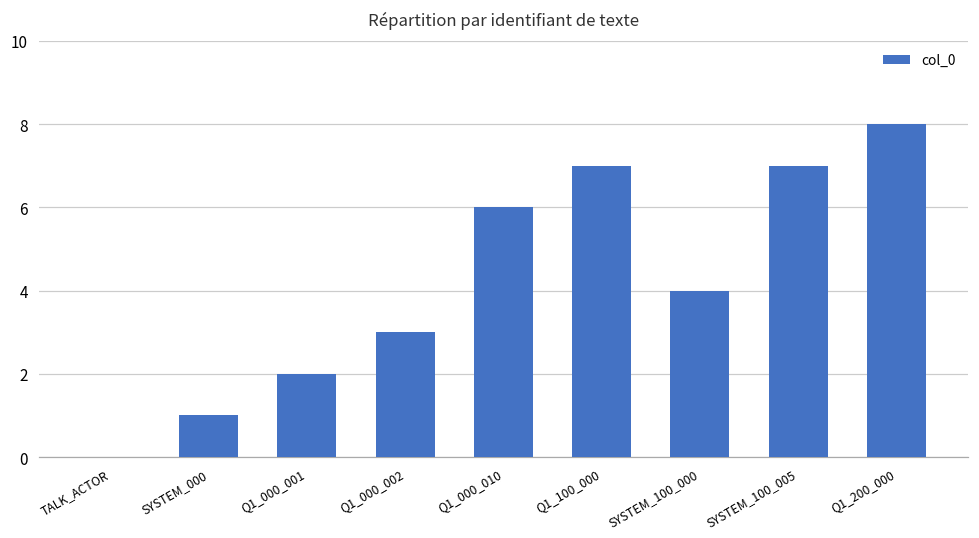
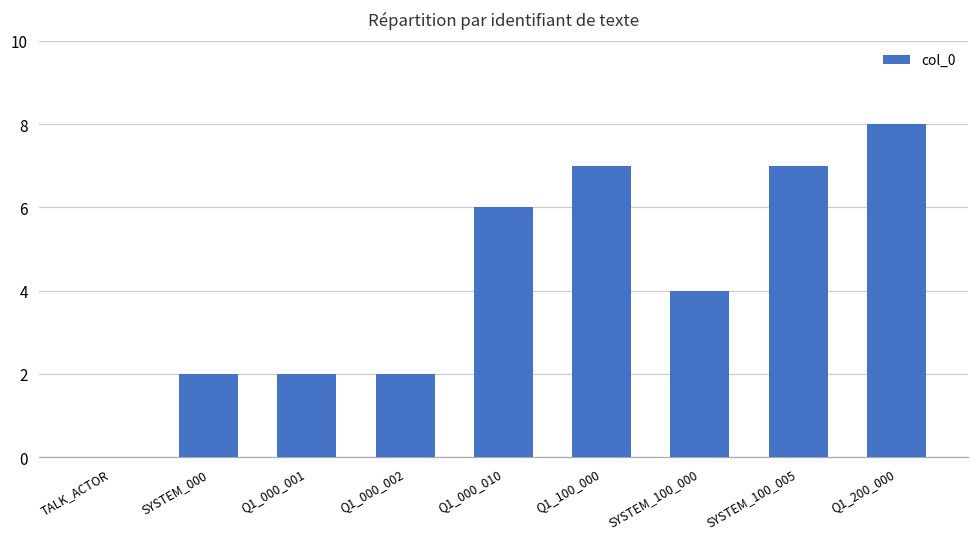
SYSTEM_000: 1 -> 2
Q1_000_002: 3 -> 2
